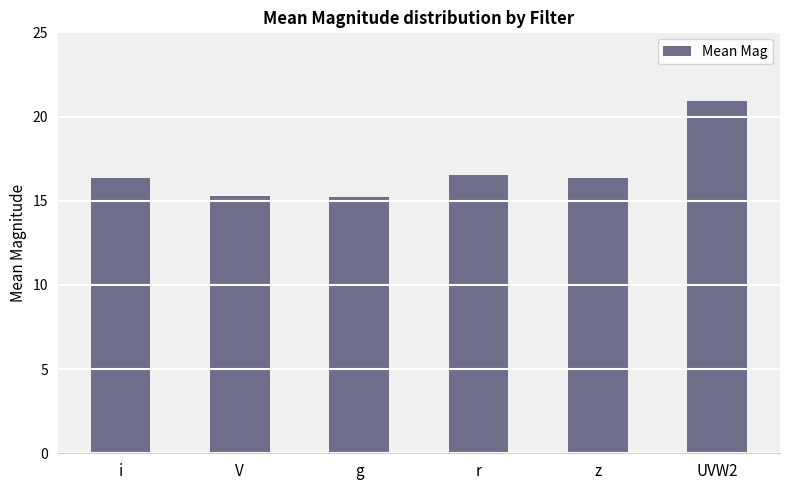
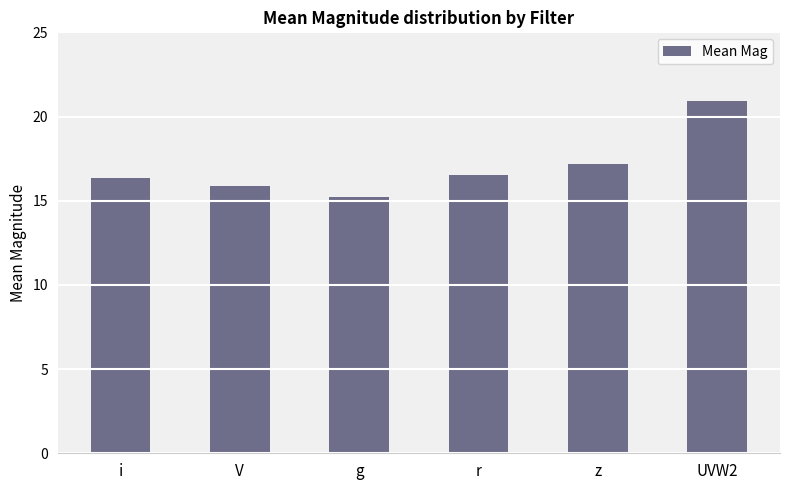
V: 15.3 -> 15.9
z: 16.4 -> 17.2
